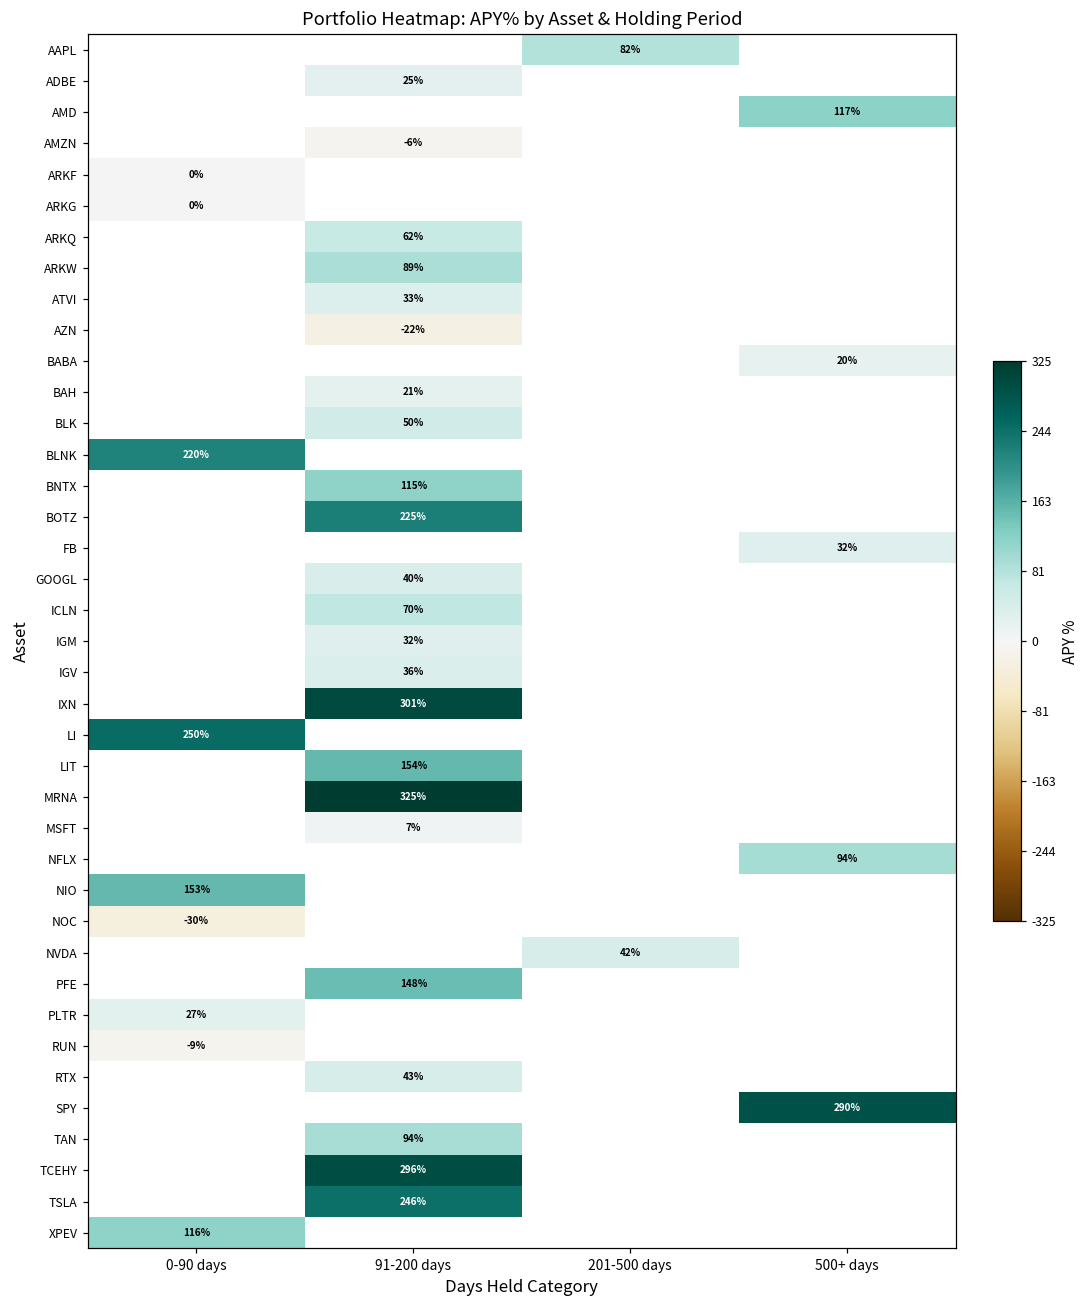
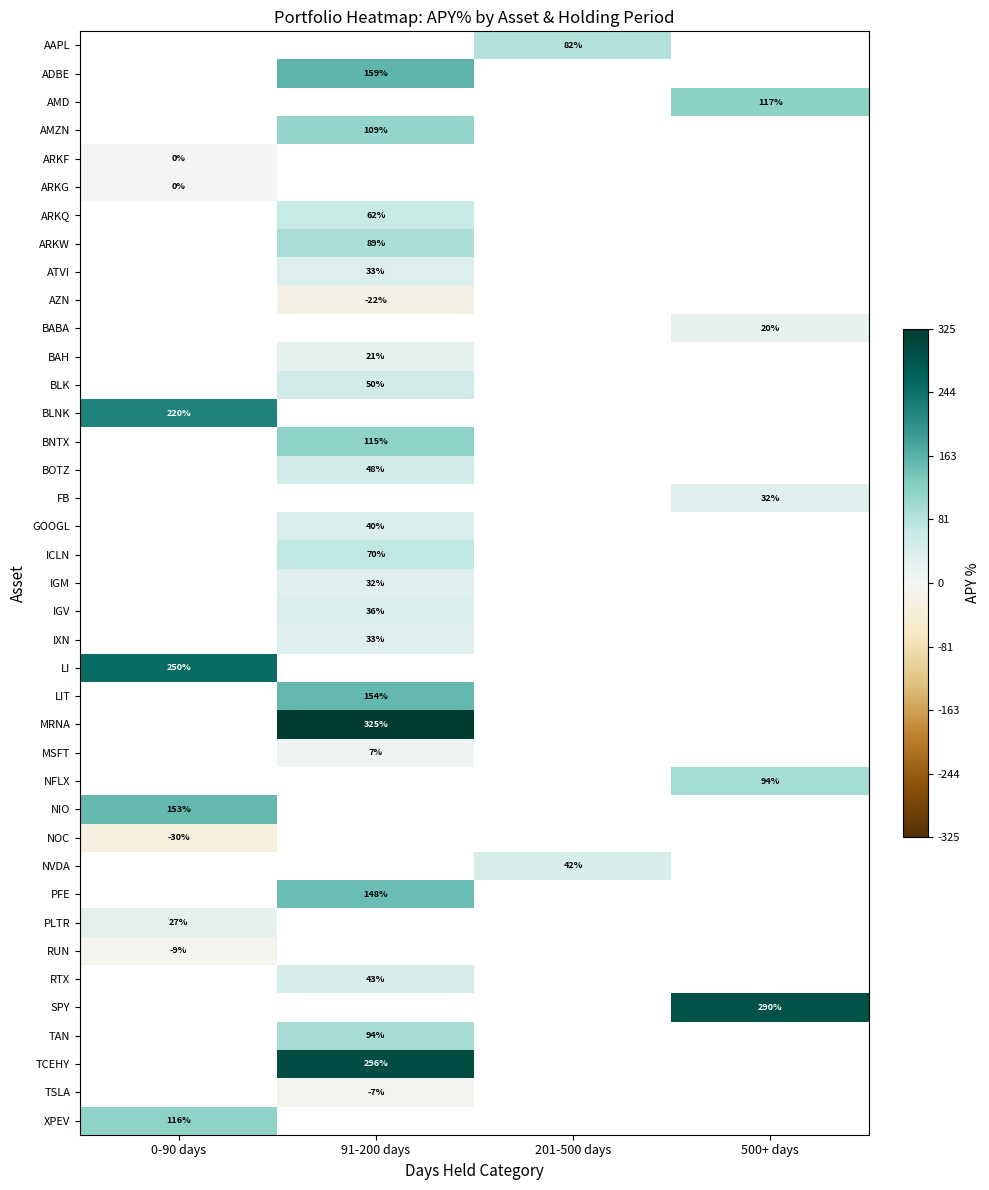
ADBE, 91-200 days: 25% -> 159%
AMZN, 91-200 days: -6% -> 109%
BOTZ, 91-200 days: 225% -> 48%
IXN, 91-200 days: 301% -> 33%
TSLA, 91-200 days: 246% -> -7%
